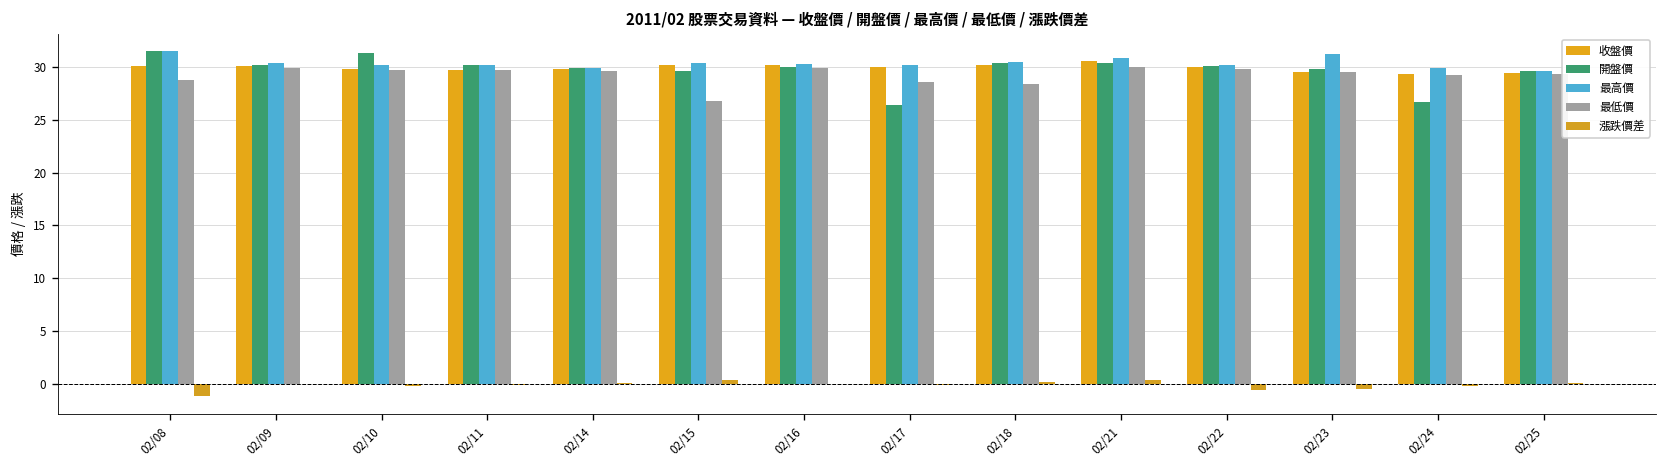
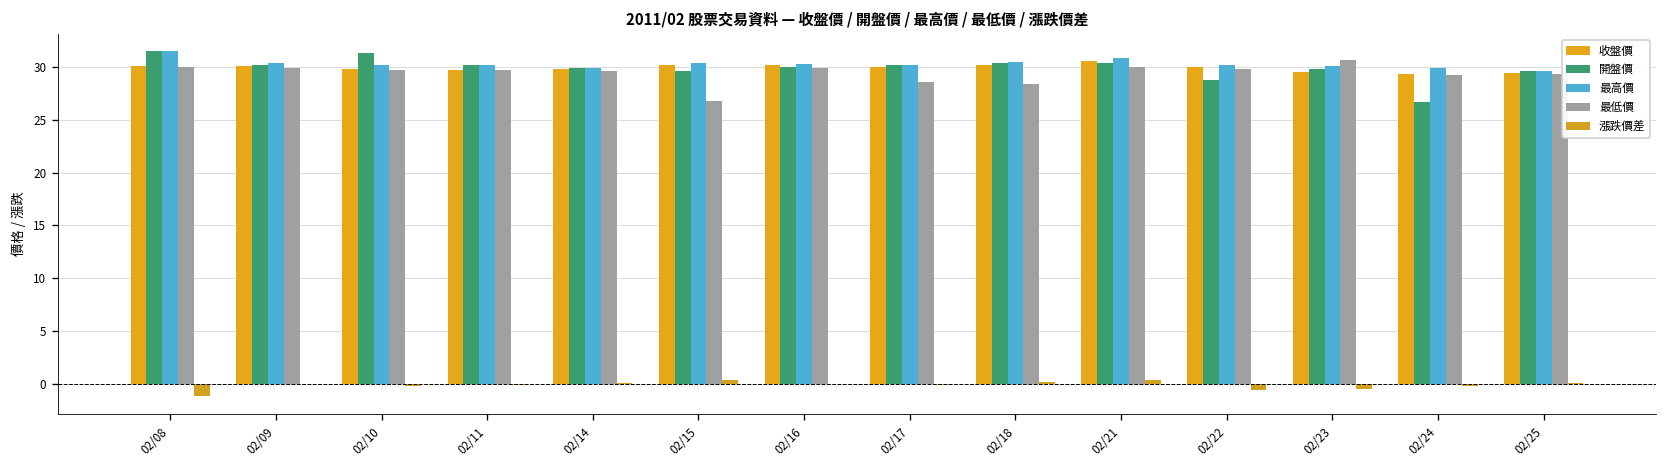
最低價, 02/08: 29 -> 30
開盤價, 02/17: 26 -> 30
開盤價, 02/22: 30 -> 29
最高價, 02/23: 31 -> 30
最低價, 02/23: 30 -> 31
